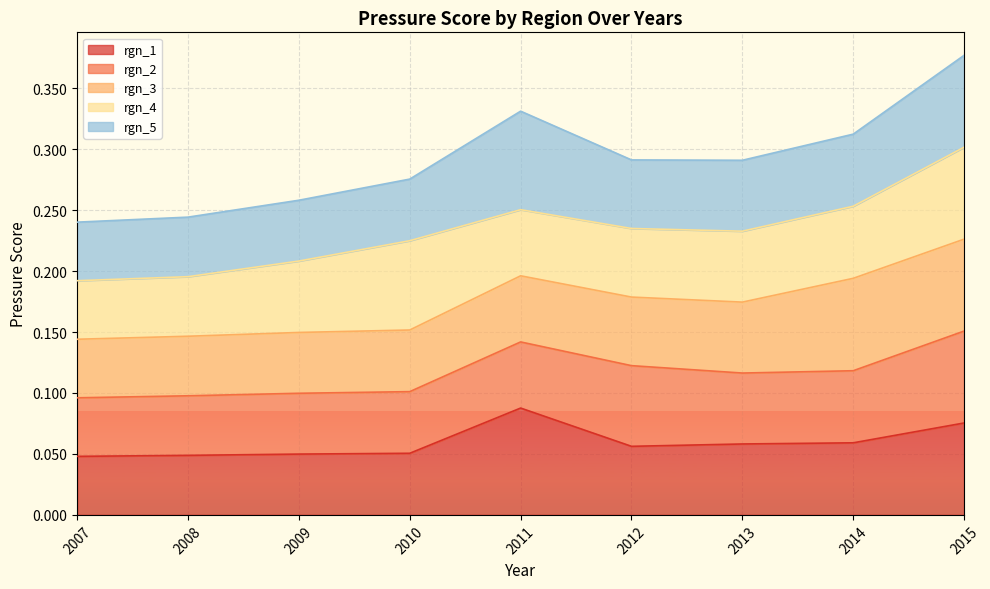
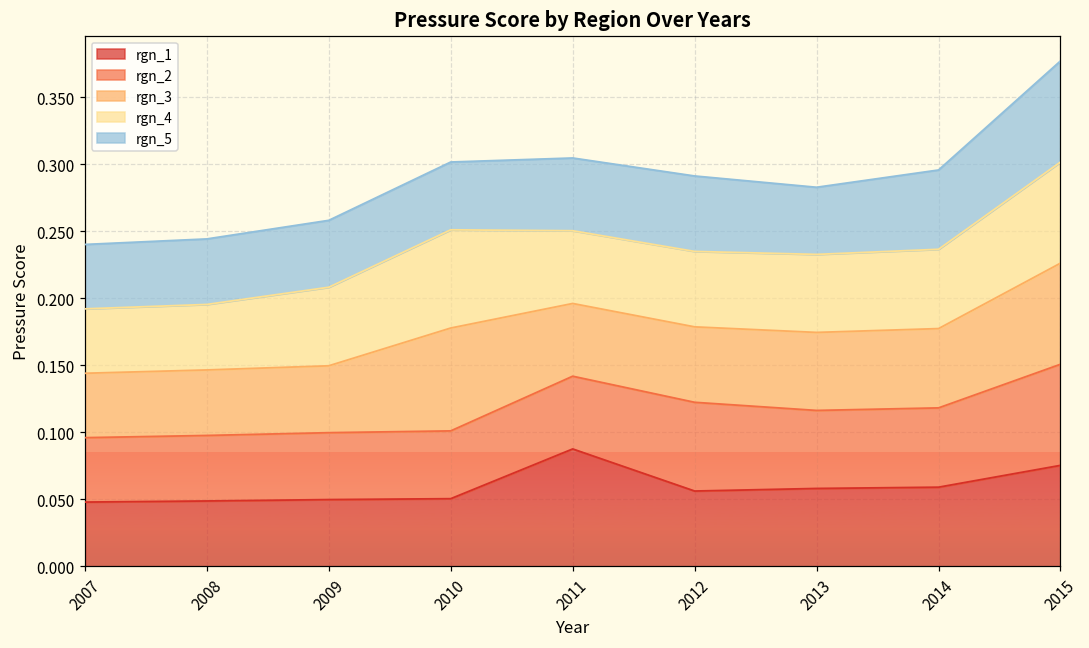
rgn_3, 2010: 0.051 -> 0.077
rgn_5, 2011: 0.081 -> 0.054
rgn_5, 2013: 0.058 -> 0.050
rgn_3, 2014: 0.076 -> 0.059
